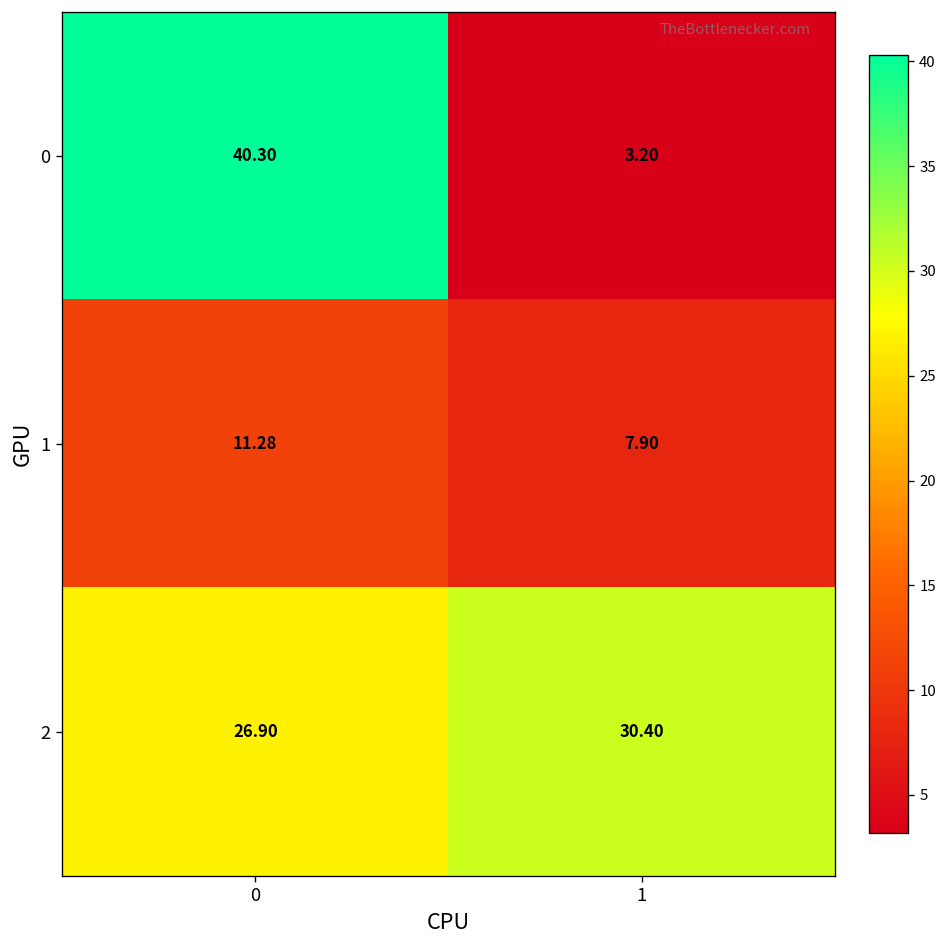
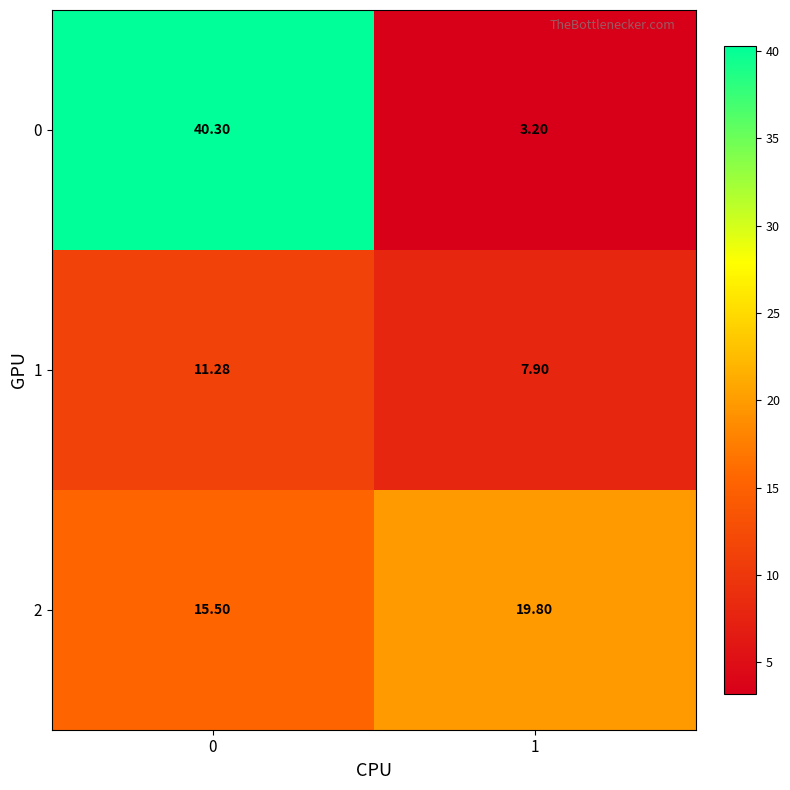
2, 0: 26.90 -> 15.50
2, 1: 30.40 -> 19.80
